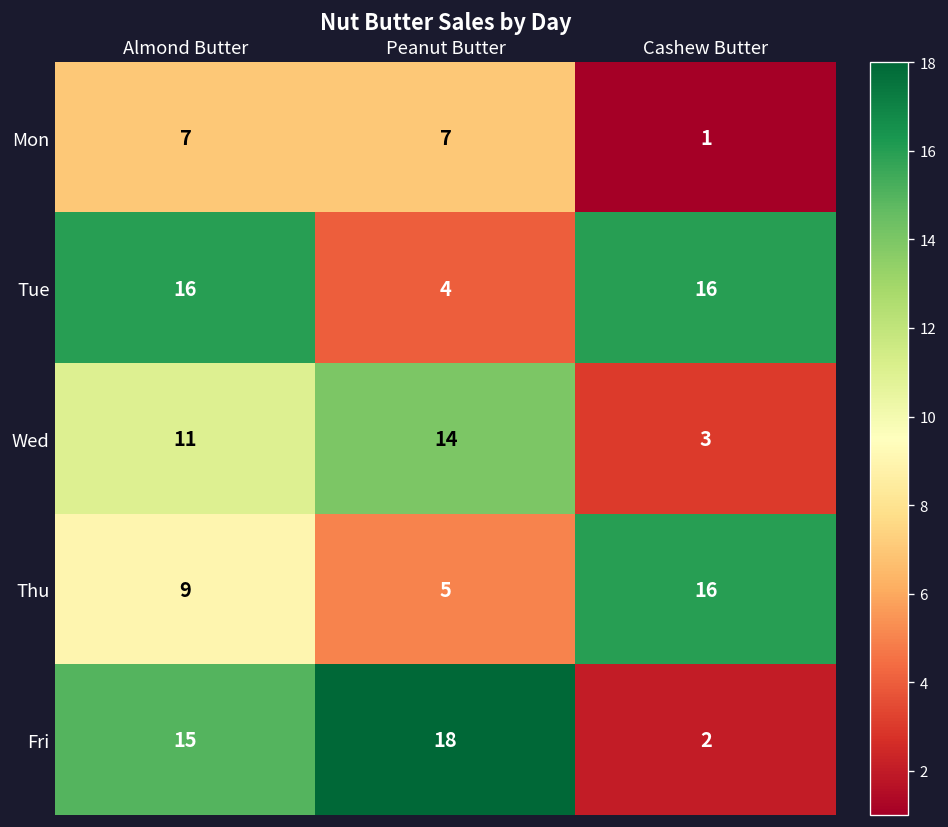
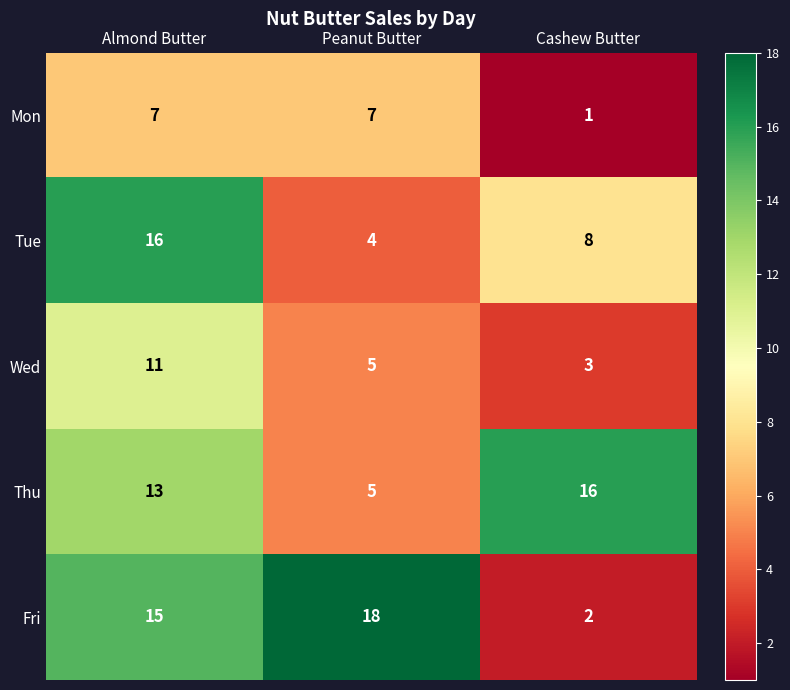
Tue, Cashew Butter: 16 -> 8
Wed, Peanut Butter: 14 -> 5
Thu, Almond Butter: 9 -> 13
